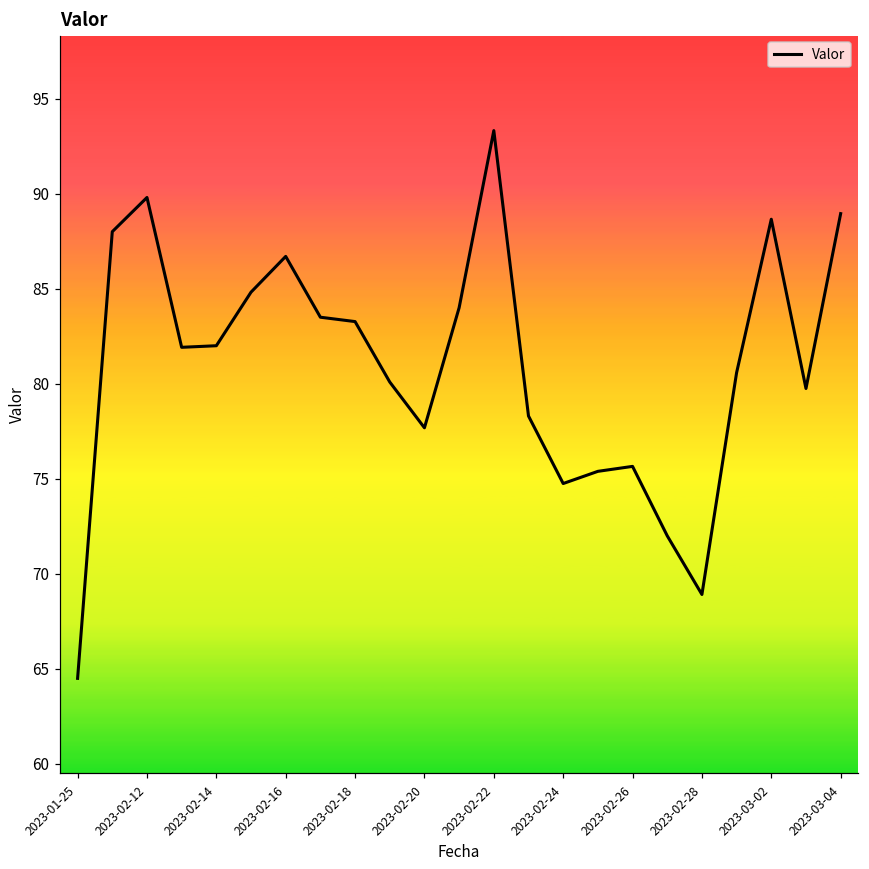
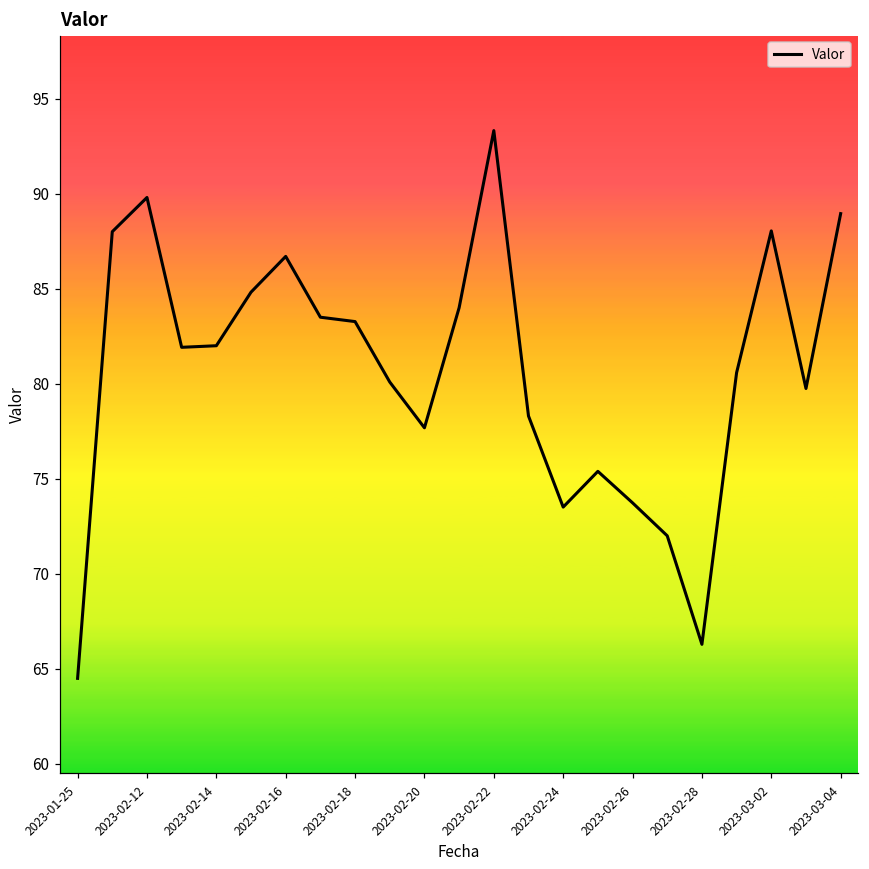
2023-02-24: 74.8 -> 73.5
2023-02-26: 75.7 -> 73.7
2023-02-28: 68.9 -> 66.3
2023-03-02: 88.7 -> 88.0
